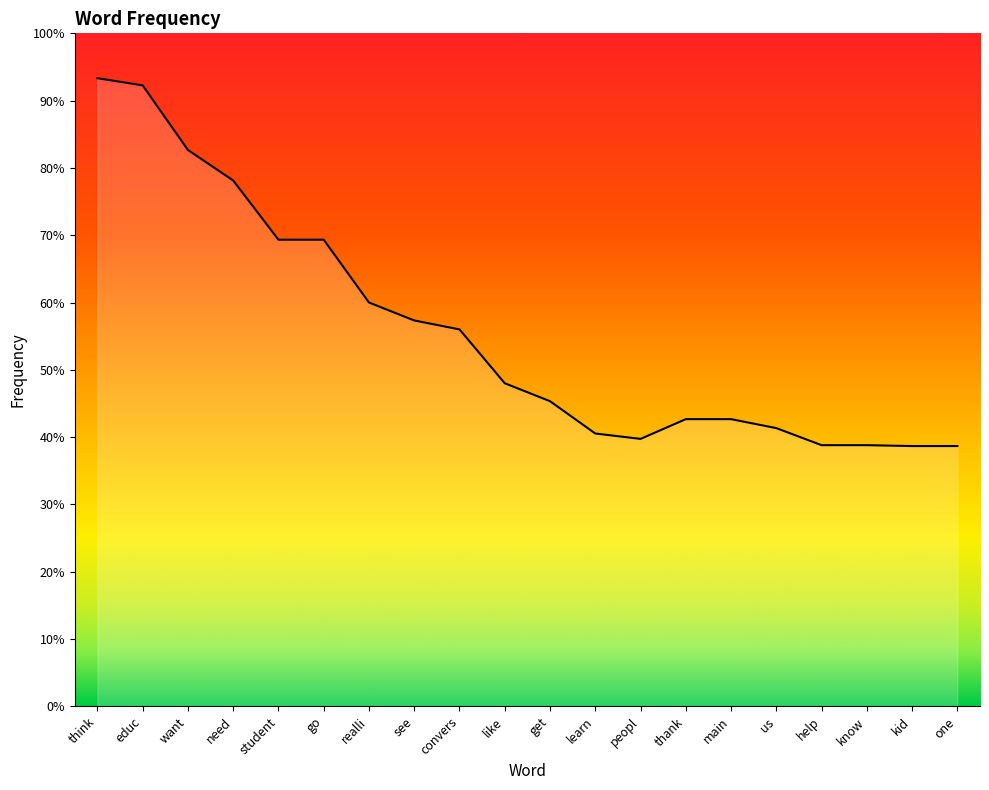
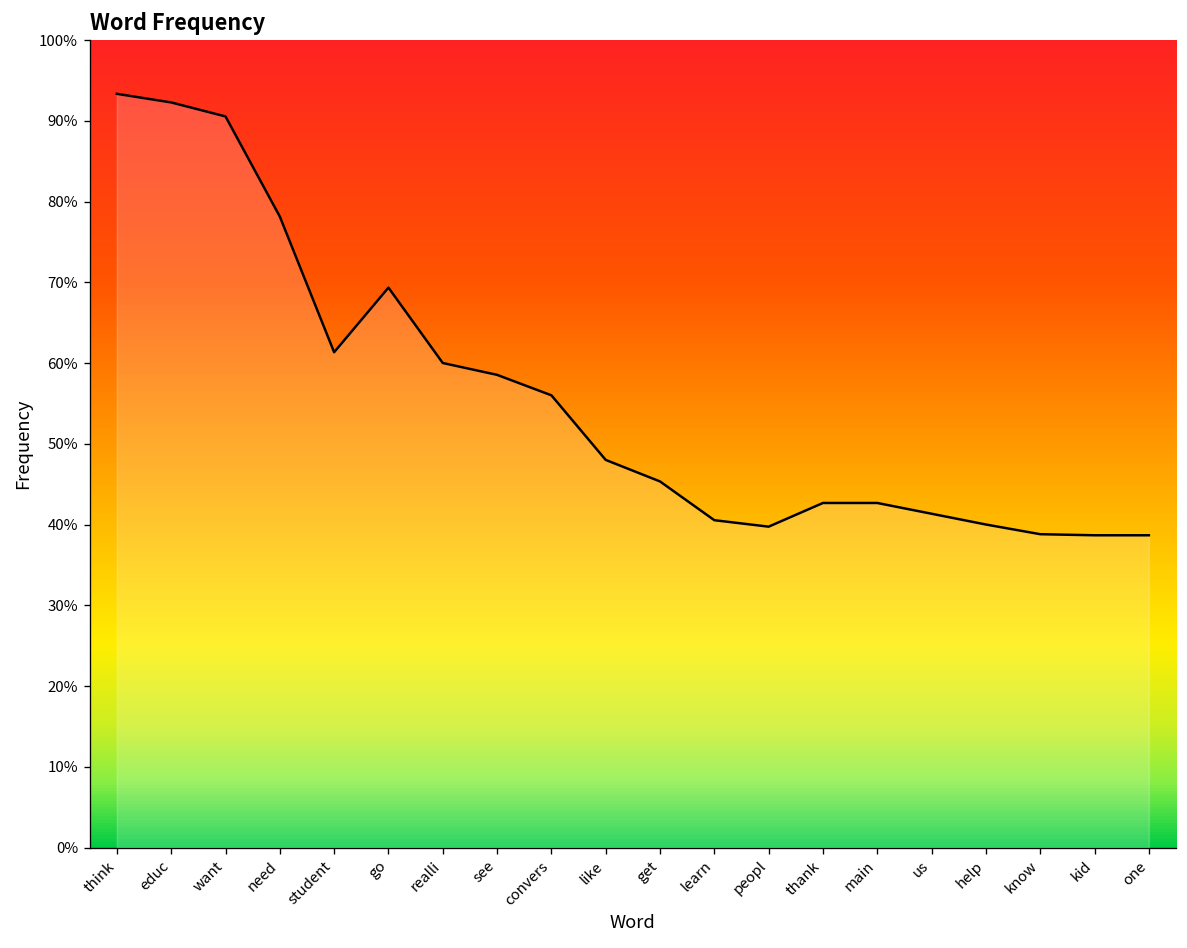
want: 83% -> 91%
student: 69% -> 61%
see: 57% -> 59%
help: 39% -> 40%
